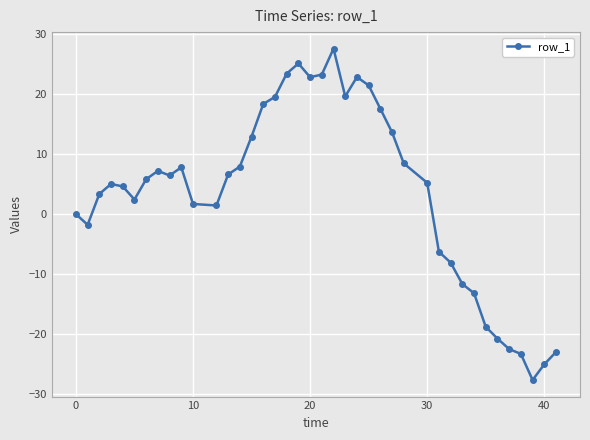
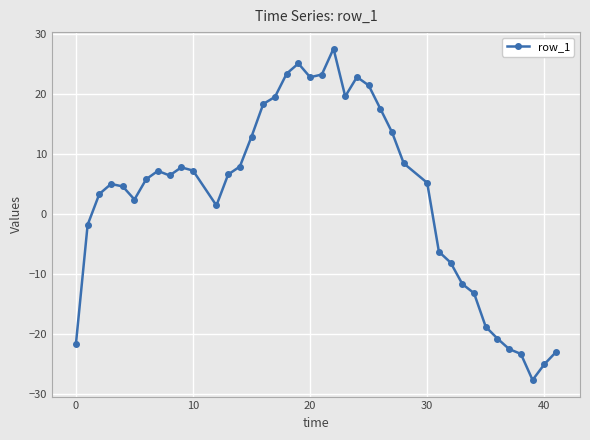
0: 0 -> -22
10: 2 -> 7
